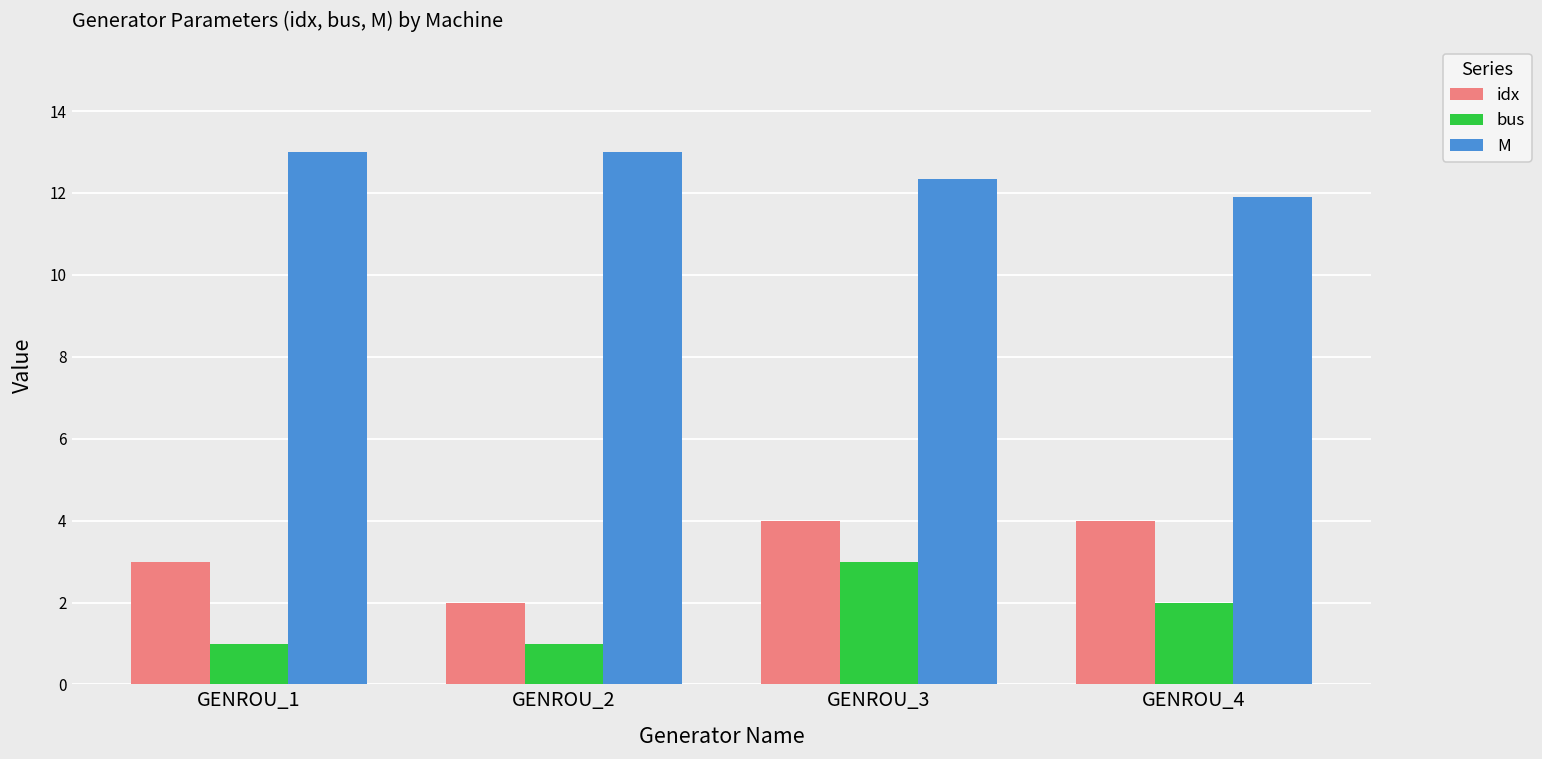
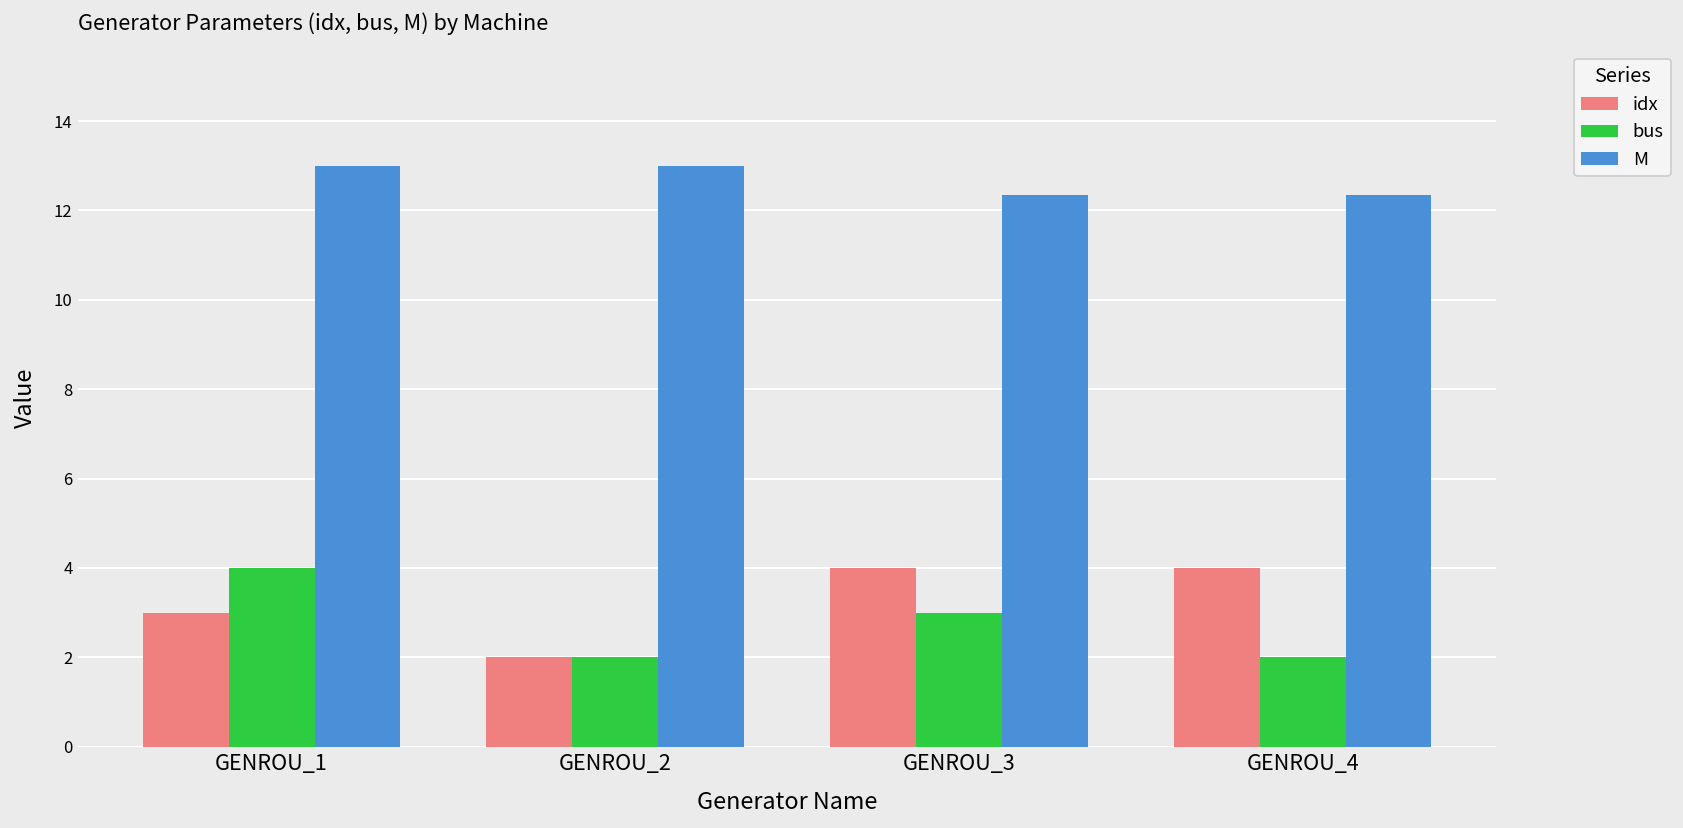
bus, GENROU_1: 1 -> 4
bus, GENROU_2: 1 -> 2
M, GENROU_4: 11.9 -> 12.4
